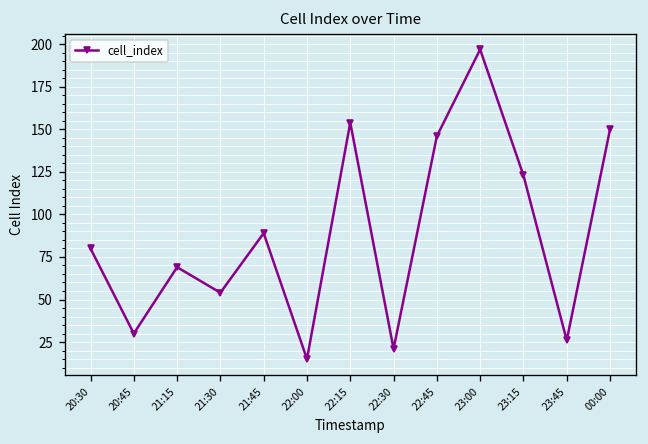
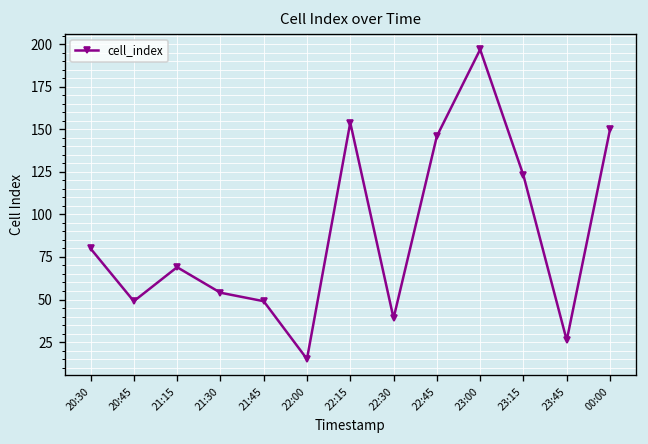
20:45: 30 -> 49
21:45: 89 -> 49
22:30: 21 -> 39
